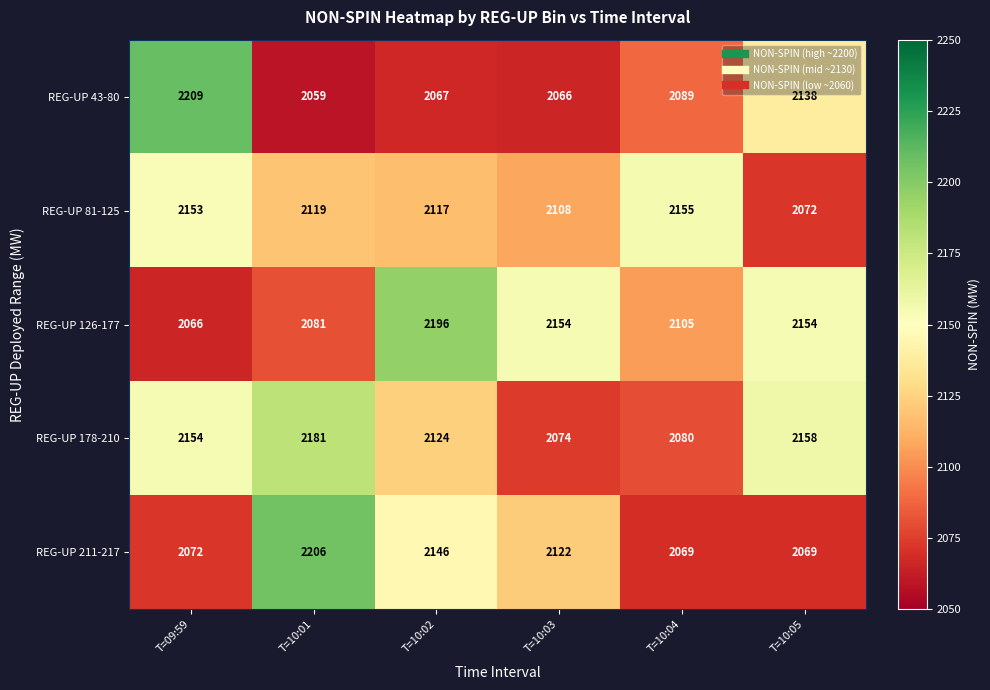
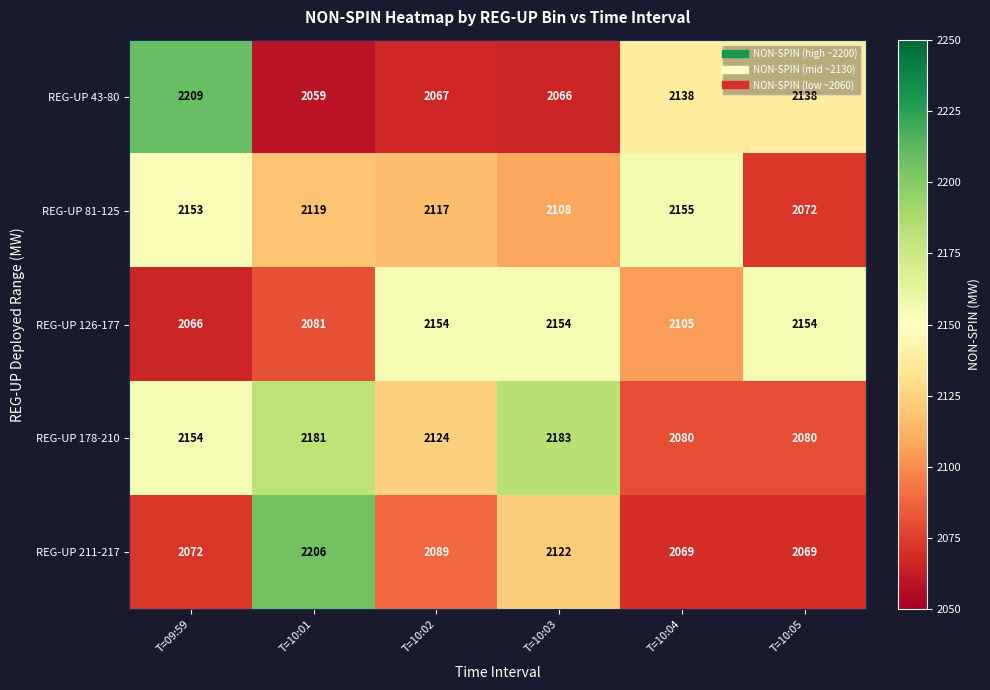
REG-UP 43-80, T=10:04: 2089 -> 2138
REG-UP 126-177, T=10:02: 2196 -> 2154
REG-UP 178-210, T=10:03: 2074 -> 2183
REG-UP 178-210, T=10:05: 2158 -> 2080
REG-UP 211-217, T=10:02: 2146 -> 2089
